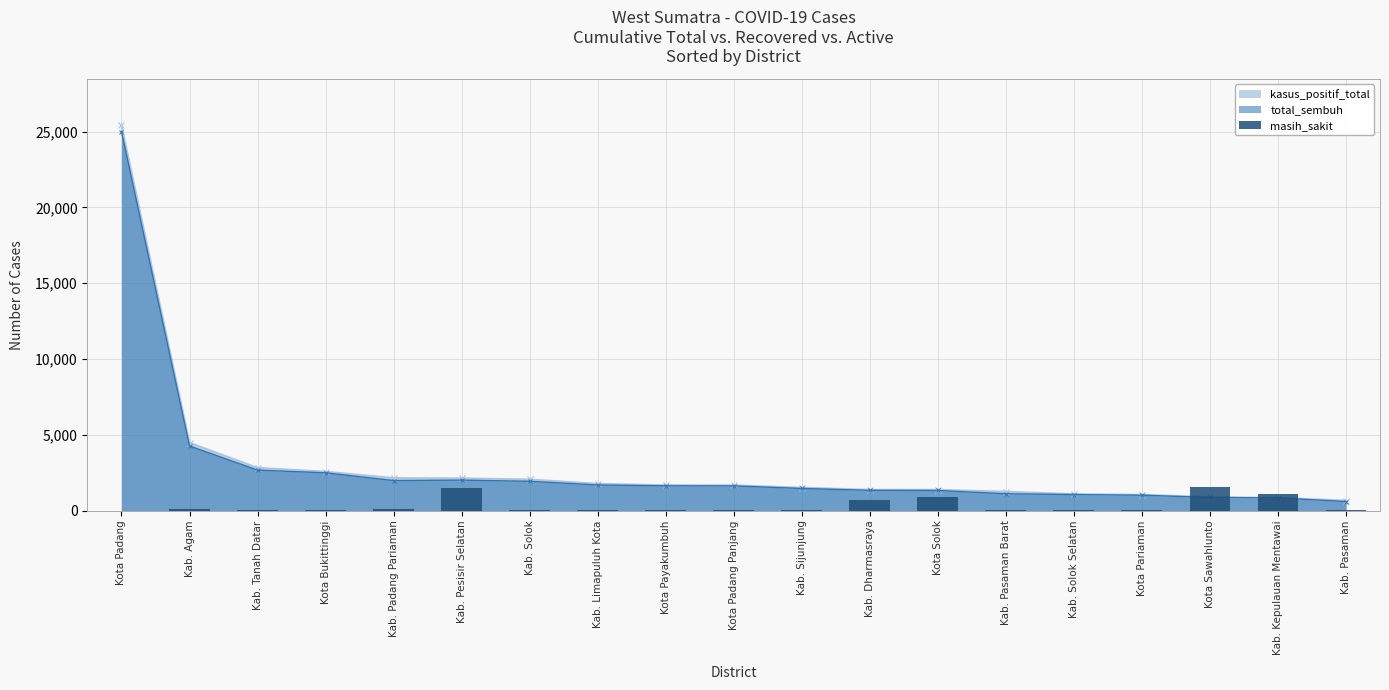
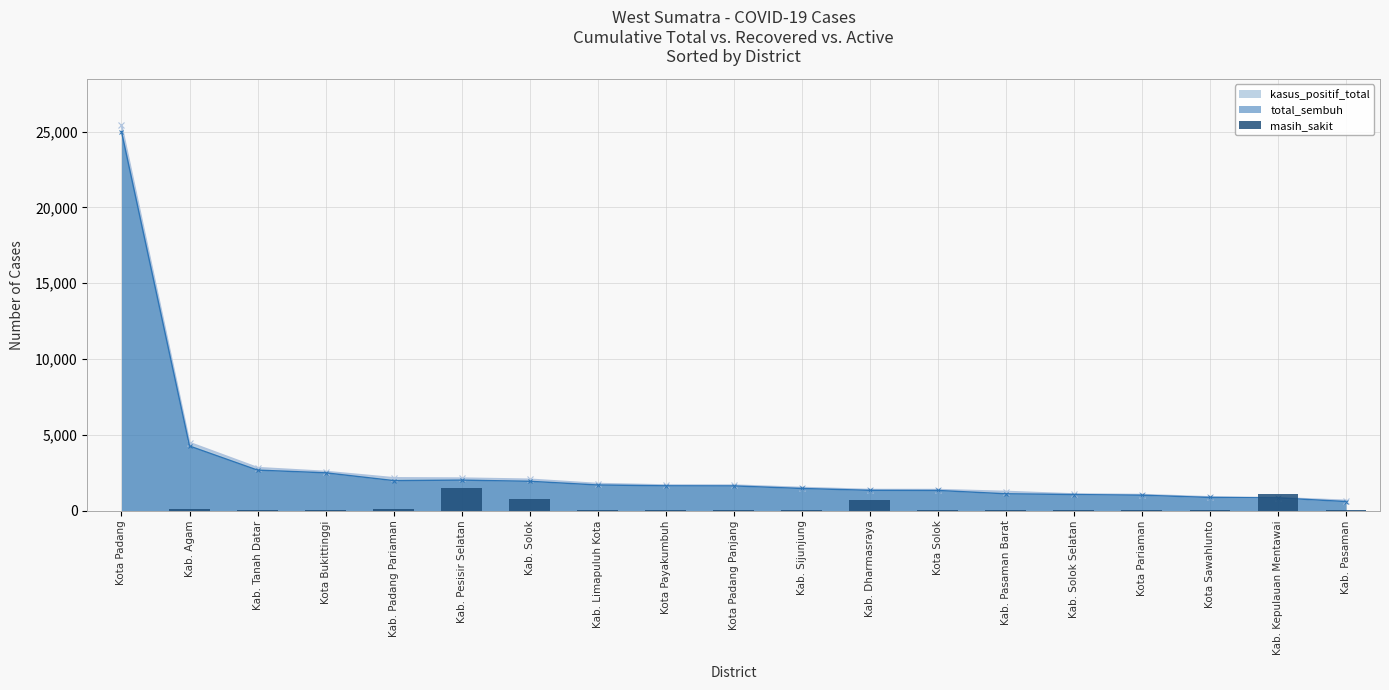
masih_sakit, Kab. Solok: 100 -> 700
masih_sakit, Kota Solok: 900 -> 0
masih_sakit, Kota Sawahlunto: 1,500 -> 0
